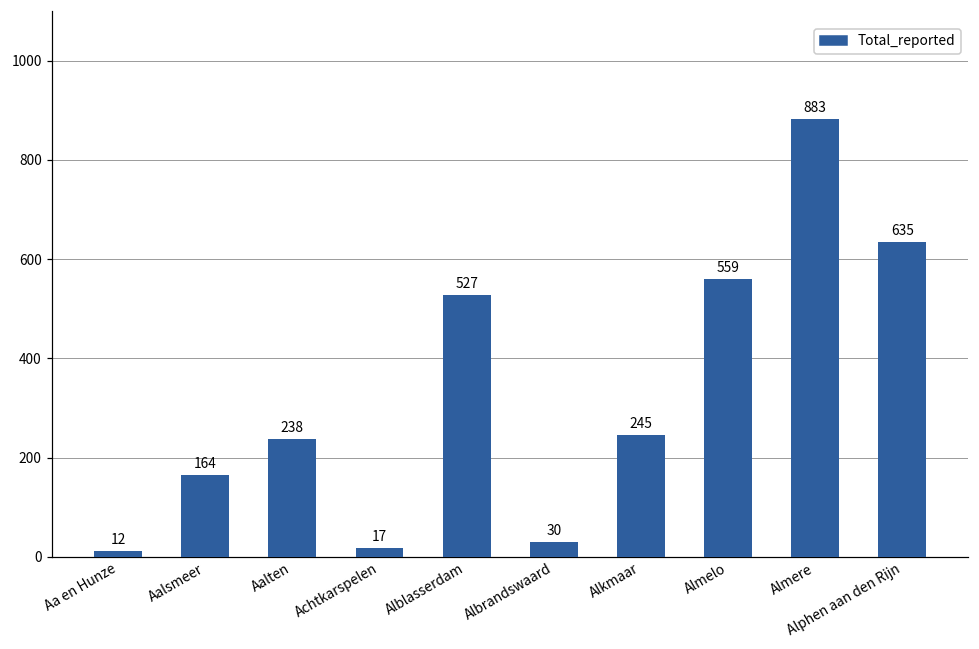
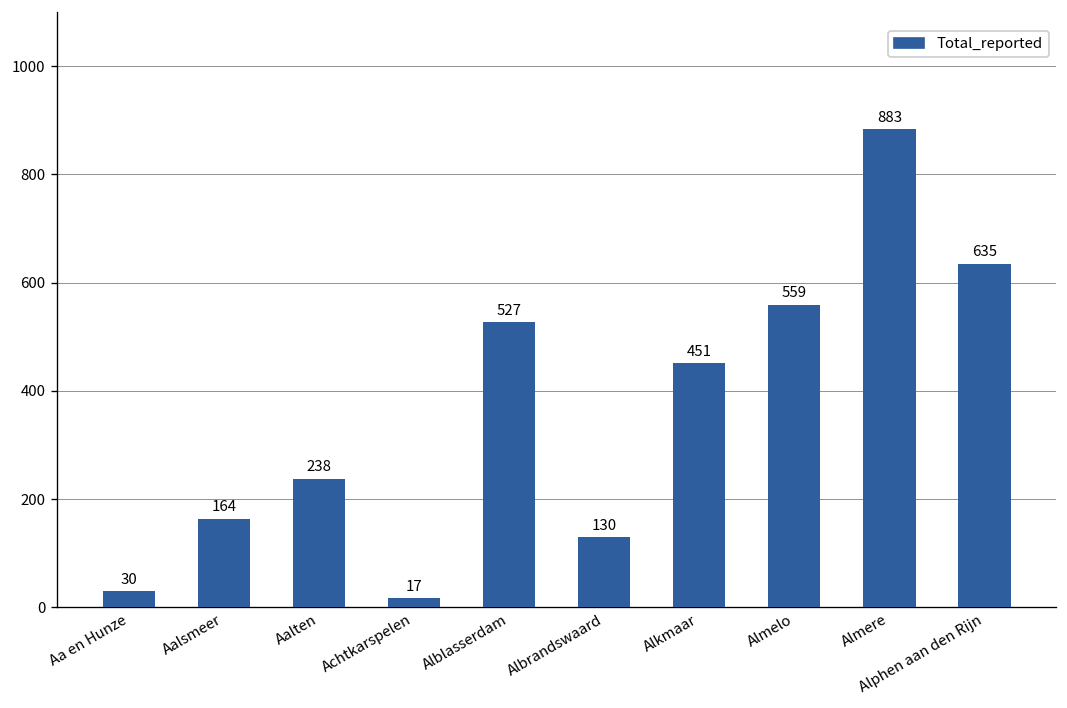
Aa en Hunze: 12 -> 30
Albrandswaard: 30 -> 130
Alkmaar: 245 -> 451
